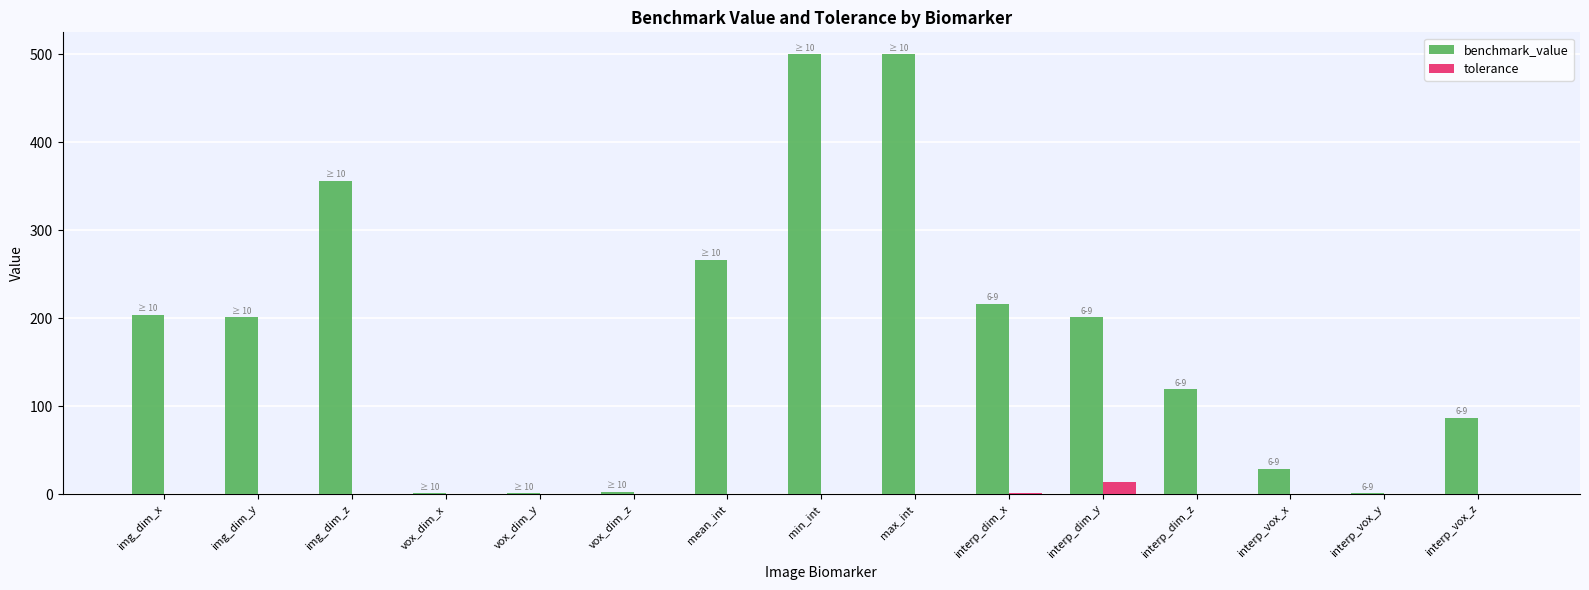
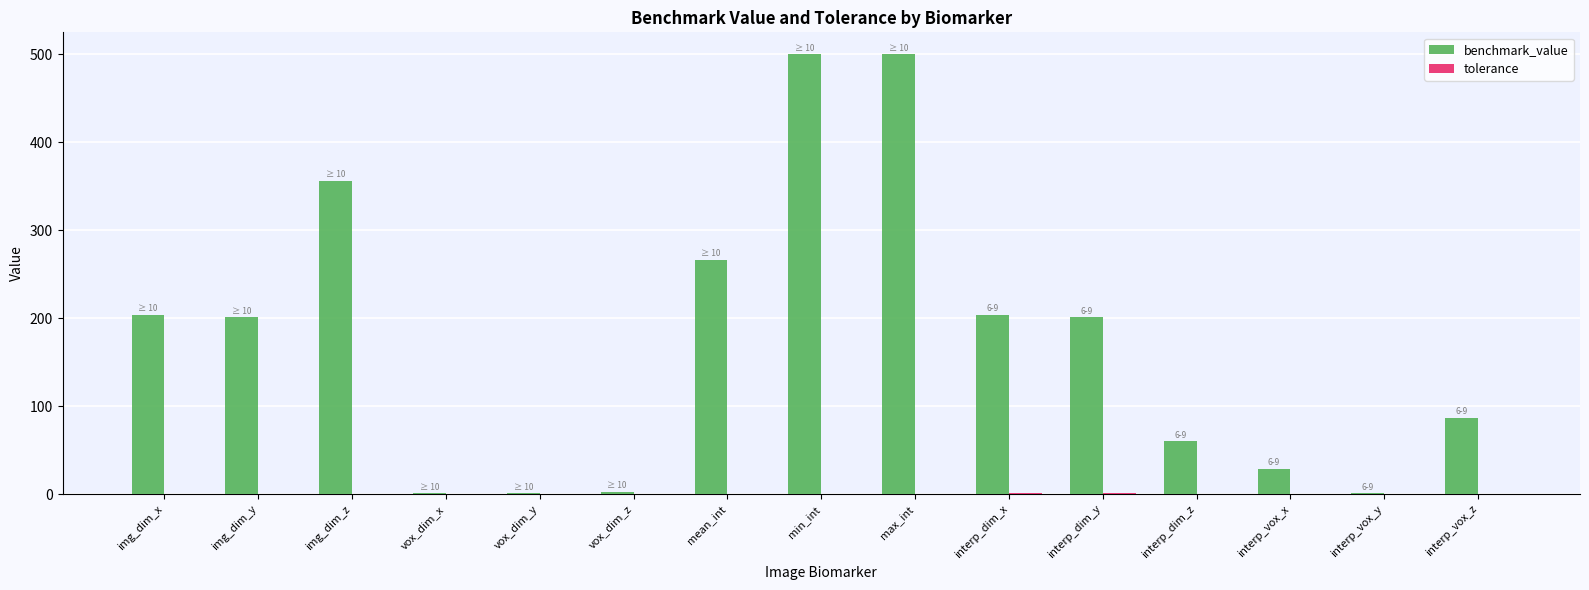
benchmark_value, interp_dim_x: 220 -> 200
tolerance, interp_dim_y: 10 -> 0
benchmark_value, interp_dim_z: 120 -> 60
